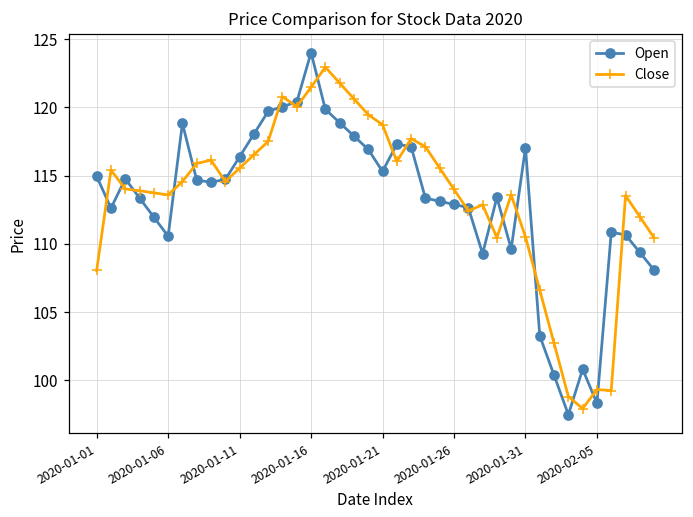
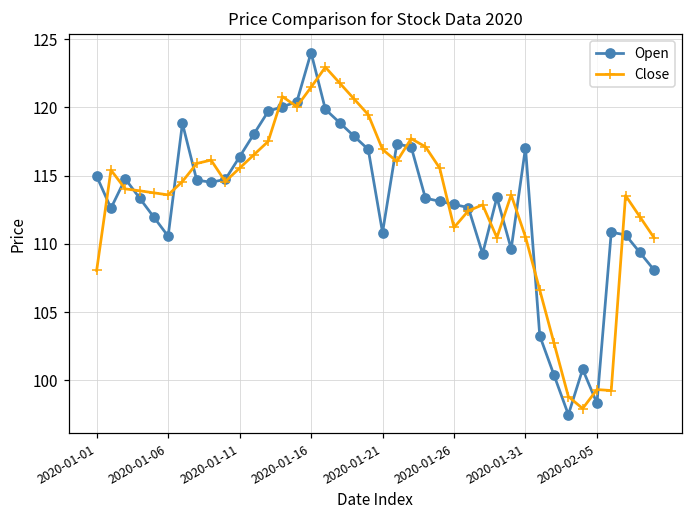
Open, 2020-01-21: 115.3 -> 110.8
Close, 2020-01-21: 118.7 -> 116.9
Close, 2020-01-26: 114.0 -> 111.2
